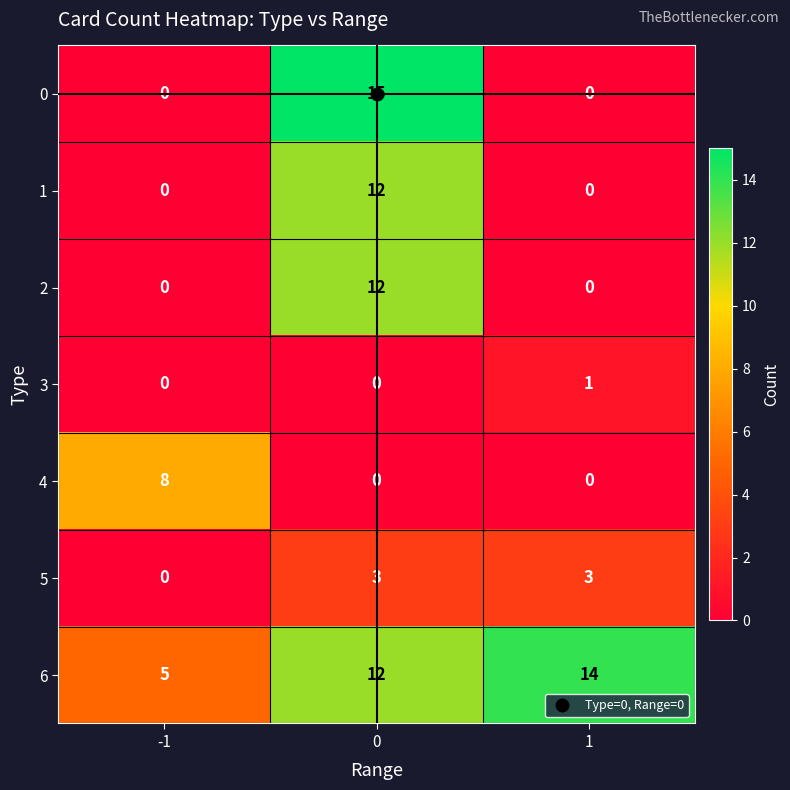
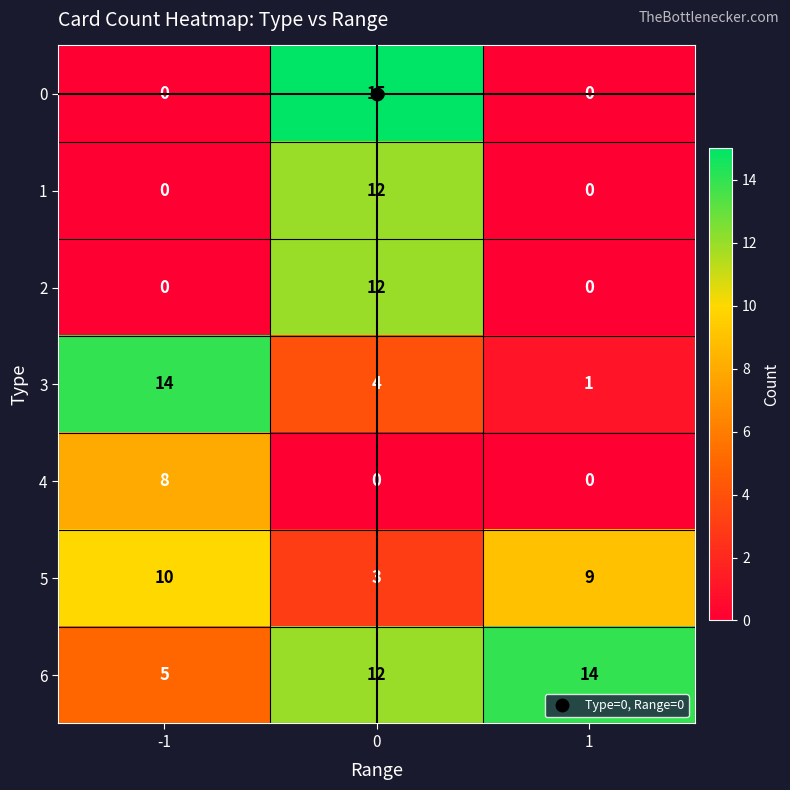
3, -1: 0 -> 14
3, 0: 0 -> 4
5, -1: 0 -> 10
5, 1: 3 -> 9
